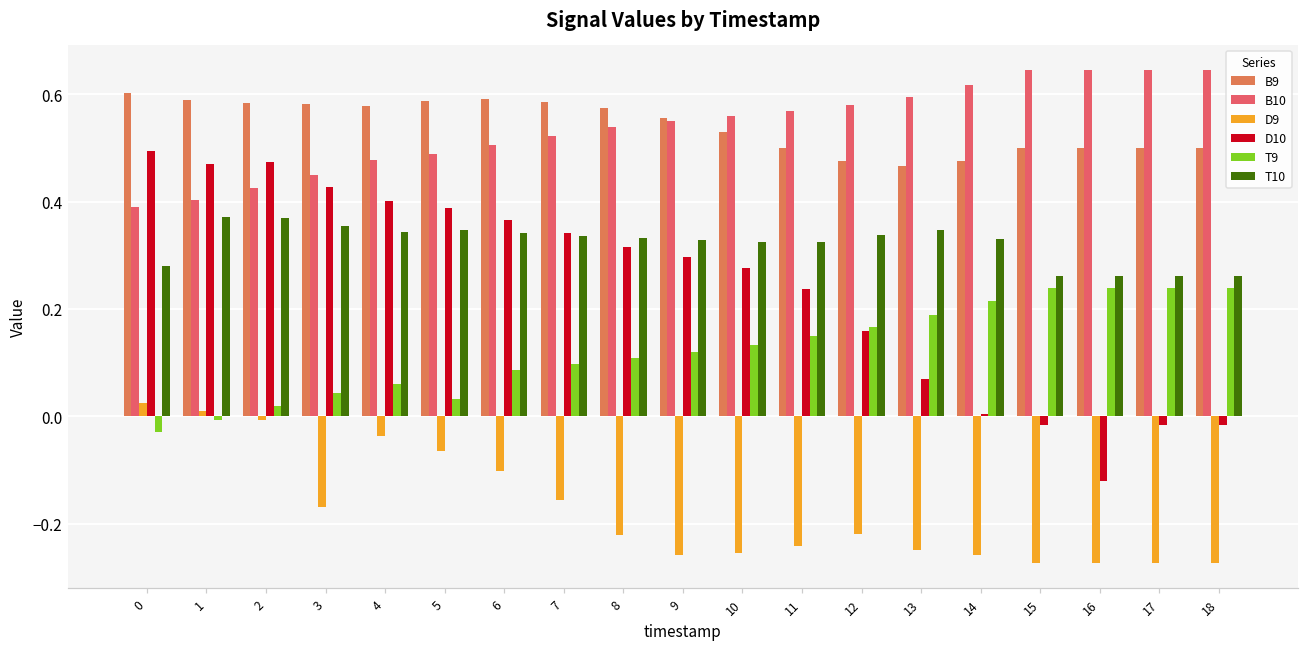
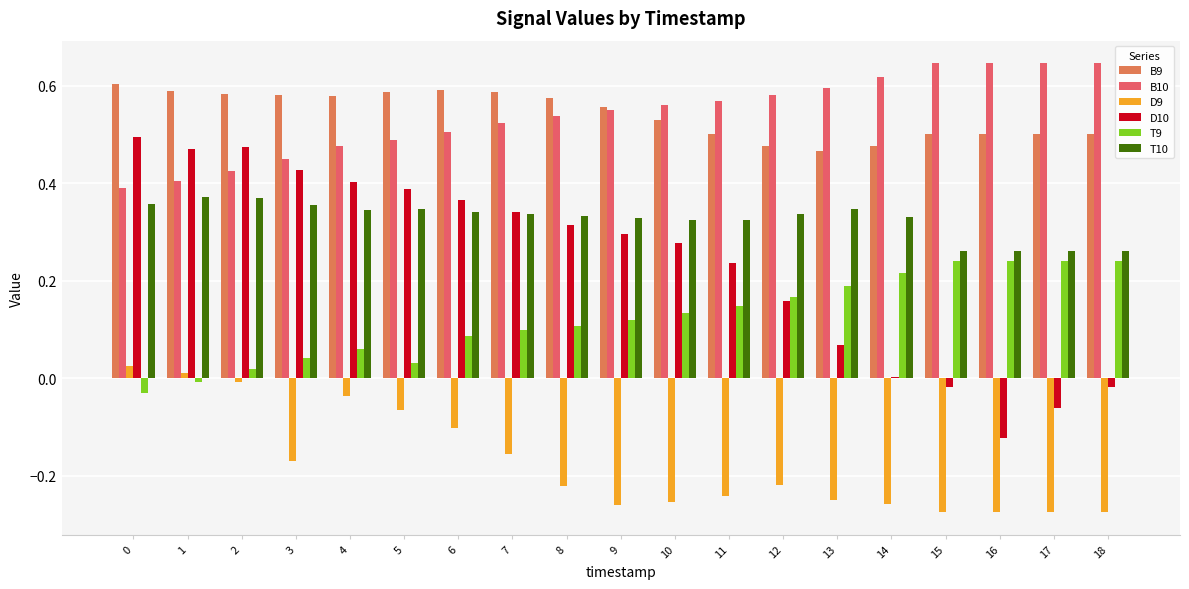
T10, 0: 0.28 -> 0.36
D10, 17: -0.02 -> -0.06
